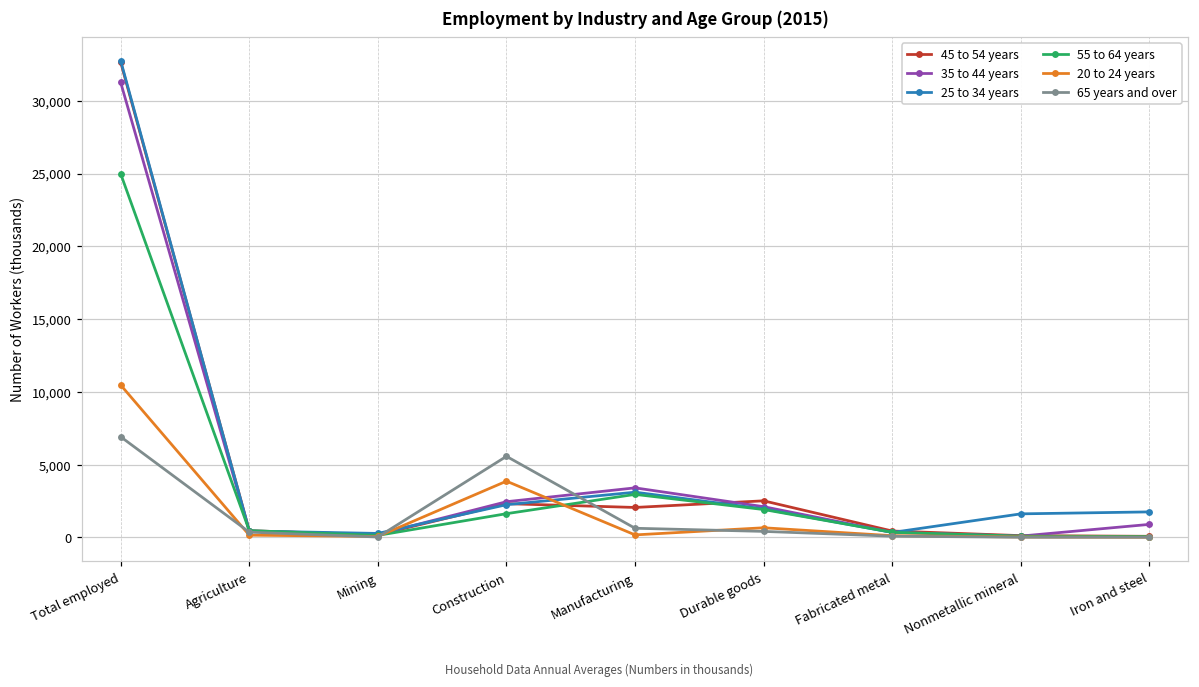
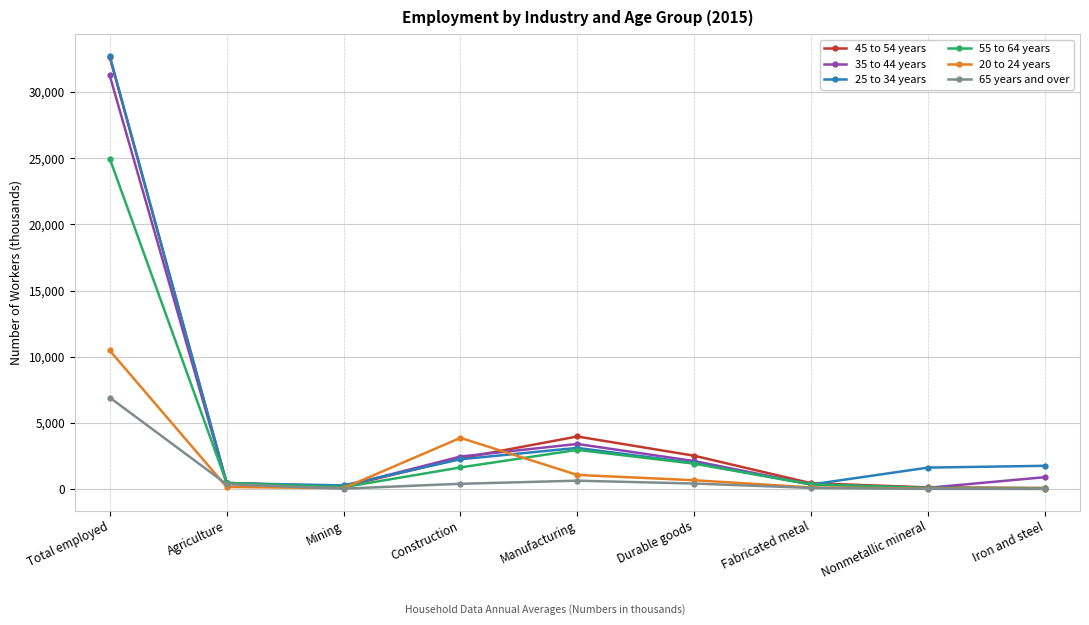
65 years and over, Construction: 5,600 -> 400
45 to 54 years, Manufacturing: 2,100 -> 4,000
20 to 24 years, Manufacturing: 200 -> 1,100
